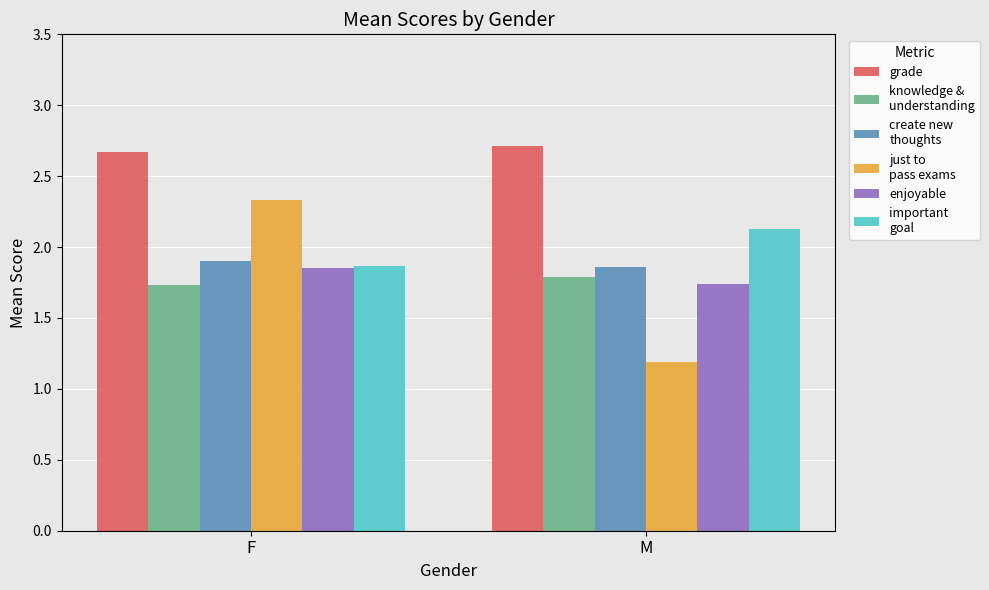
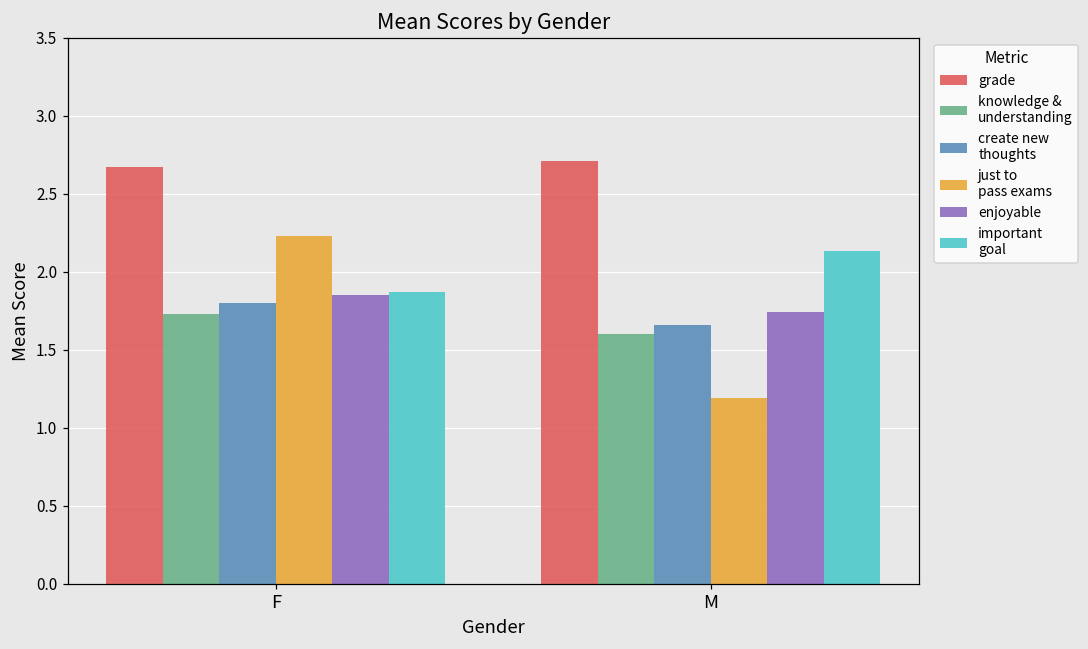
create new thoughts, F: 1.9 -> 1.8
just to pass exams, F: 2.33 -> 2.23
knowledge & understanding, M: 1.79 -> 1.60
create new thoughts, M: 1.86 -> 1.66
